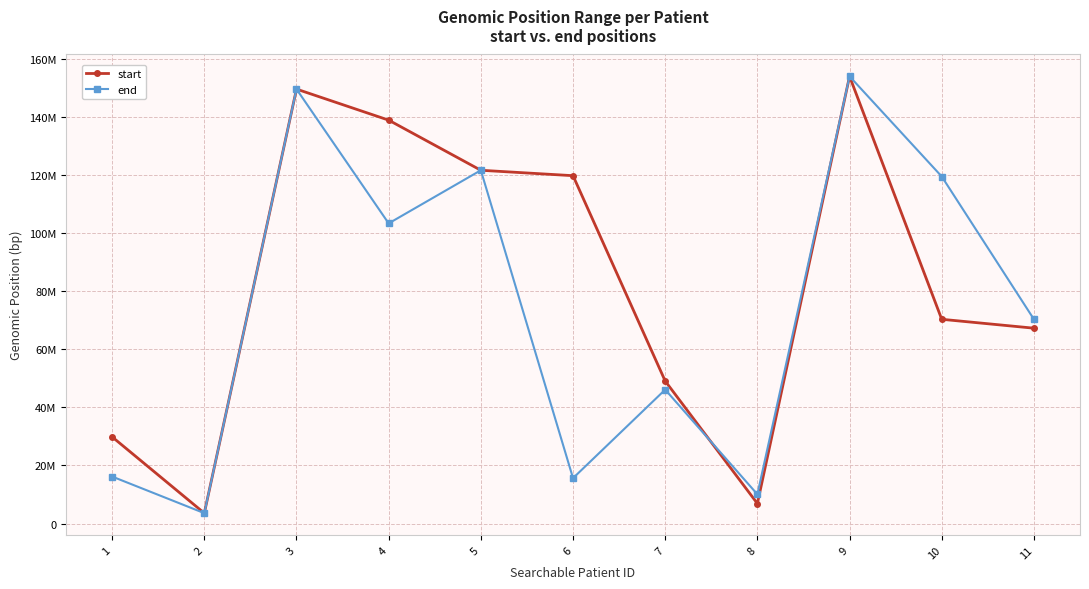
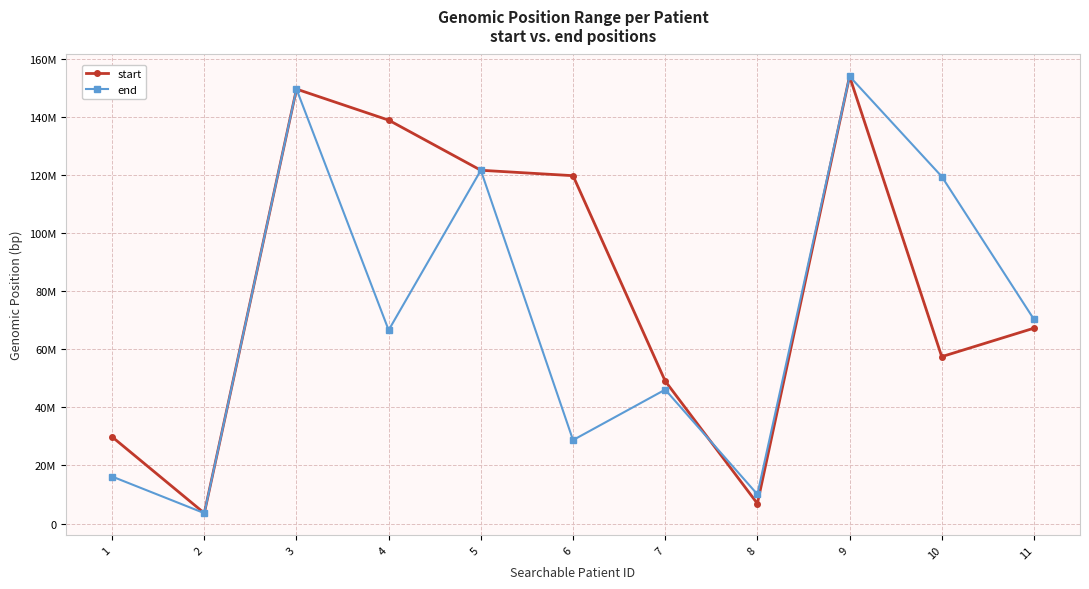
end, 4: 103000000 -> 67000000
end, 6: 16000000 -> 29000000
start, 10: 70000000 -> 57000000
